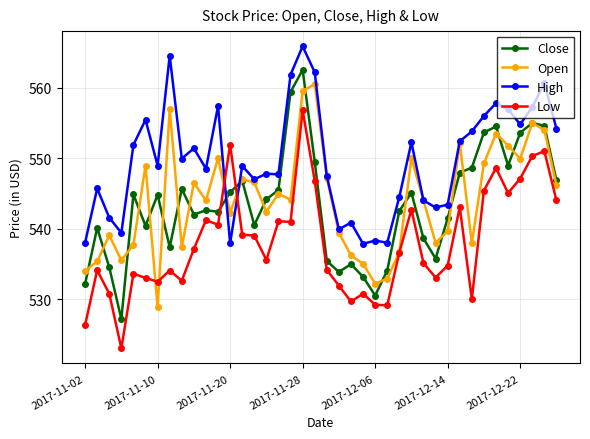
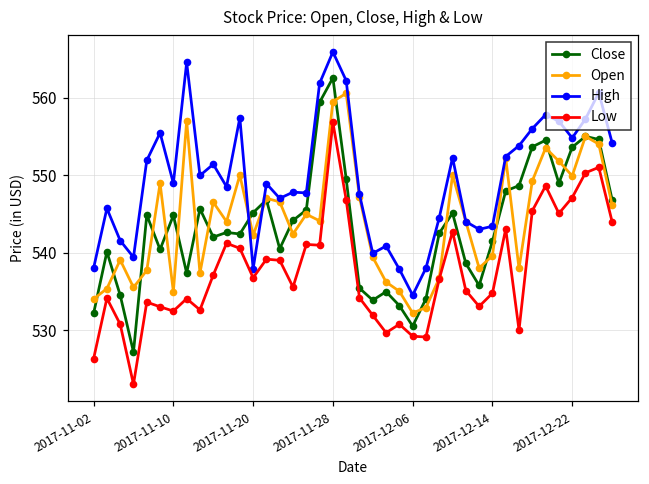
Open, 2017-11-10: 529 -> 535
Low, 2017-11-20: 552 -> 537
High, 2017-12-06: 538 -> 535
